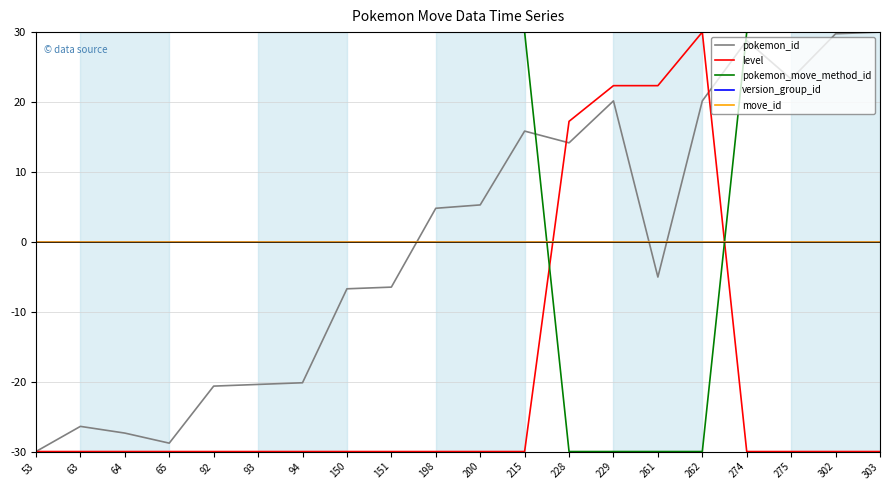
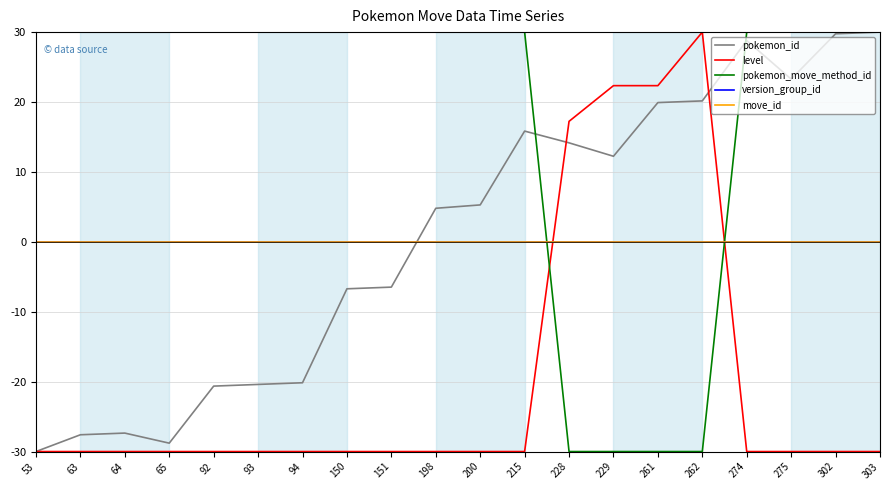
pokemon_id, 63: -26 -> -28
pokemon_id, 229: 20 -> 12
pokemon_id, 261: -5 -> 20
